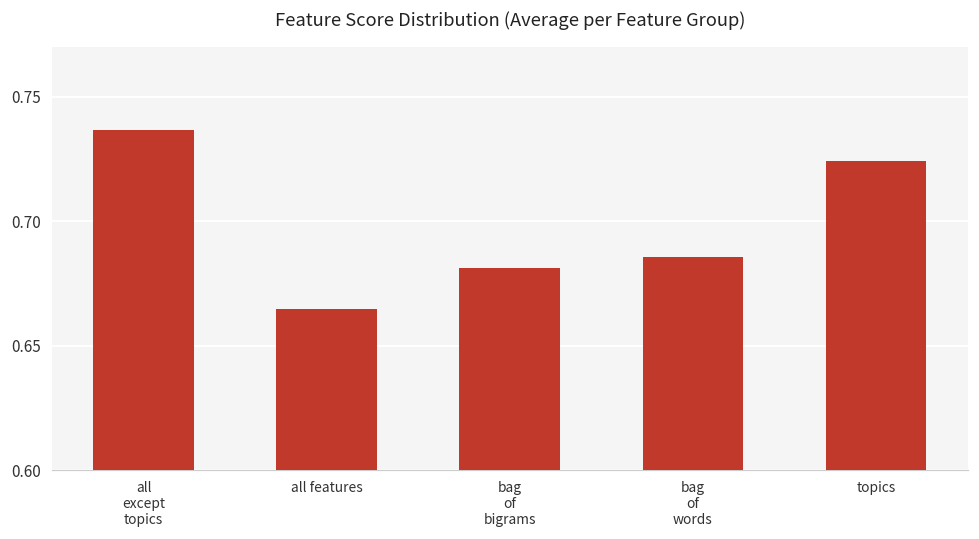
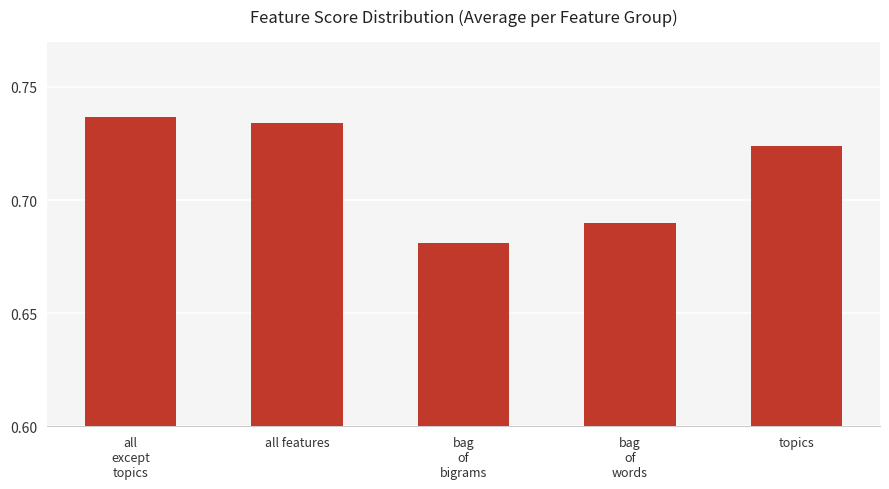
all features: 0.665 -> 0.734
bag of words: 0.686 -> 0.690
